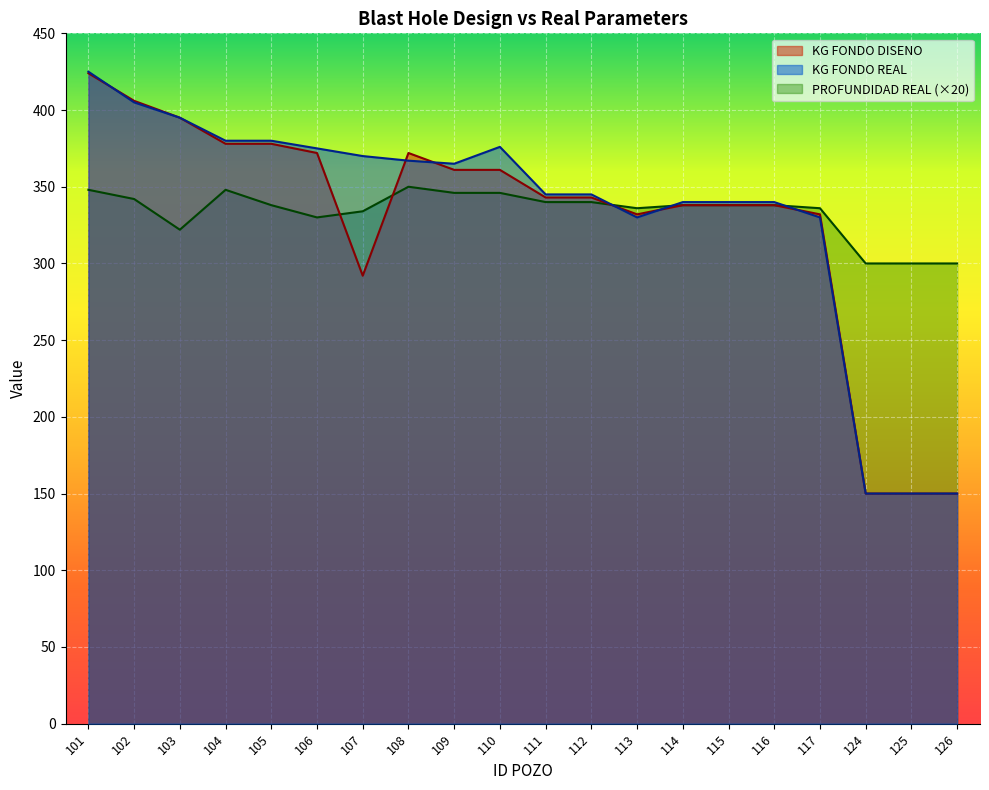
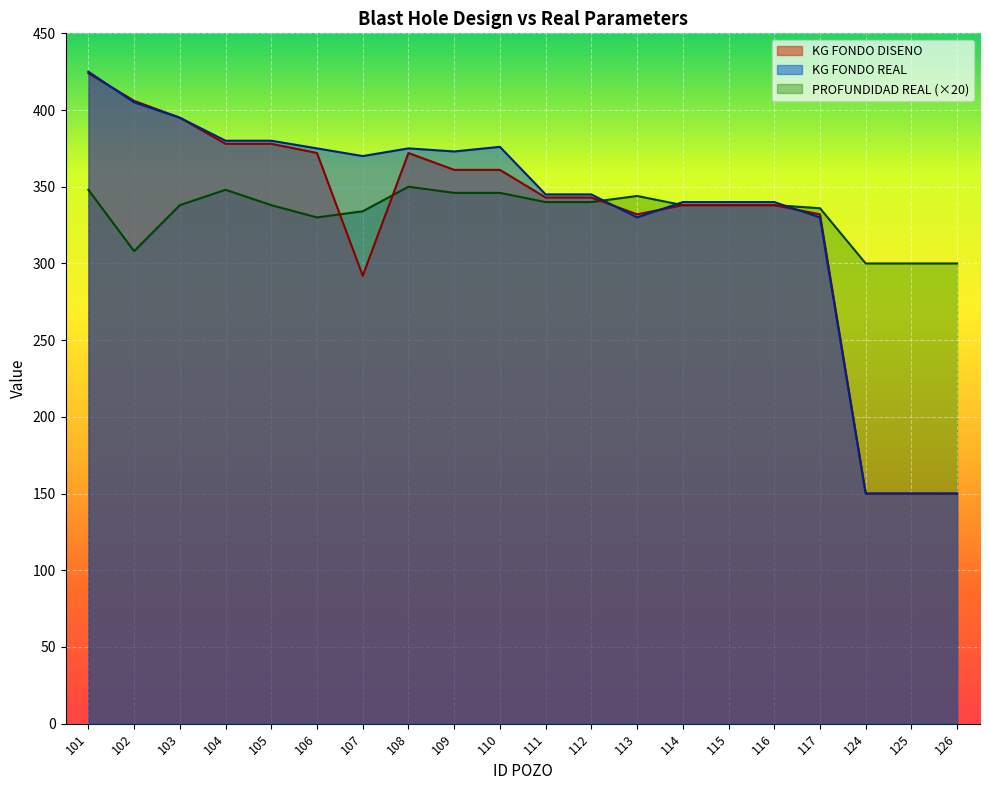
PROFUNDIDAD REAL (×20), 102: 342 -> 308
PROFUNDIDAD REAL (×20), 103: 322 -> 338
KG FONDO REAL, 108: 367 -> 375
KG FONDO REAL, 109: 365 -> 373
PROFUNDIDAD REAL (×20), 113: 336 -> 344
